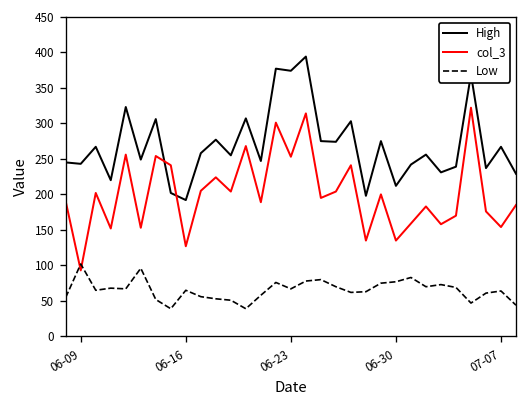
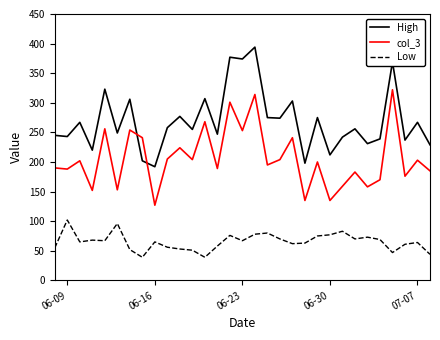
col_3, 06-09: 90 -> 190
col_3, 07-07: 150 -> 200
